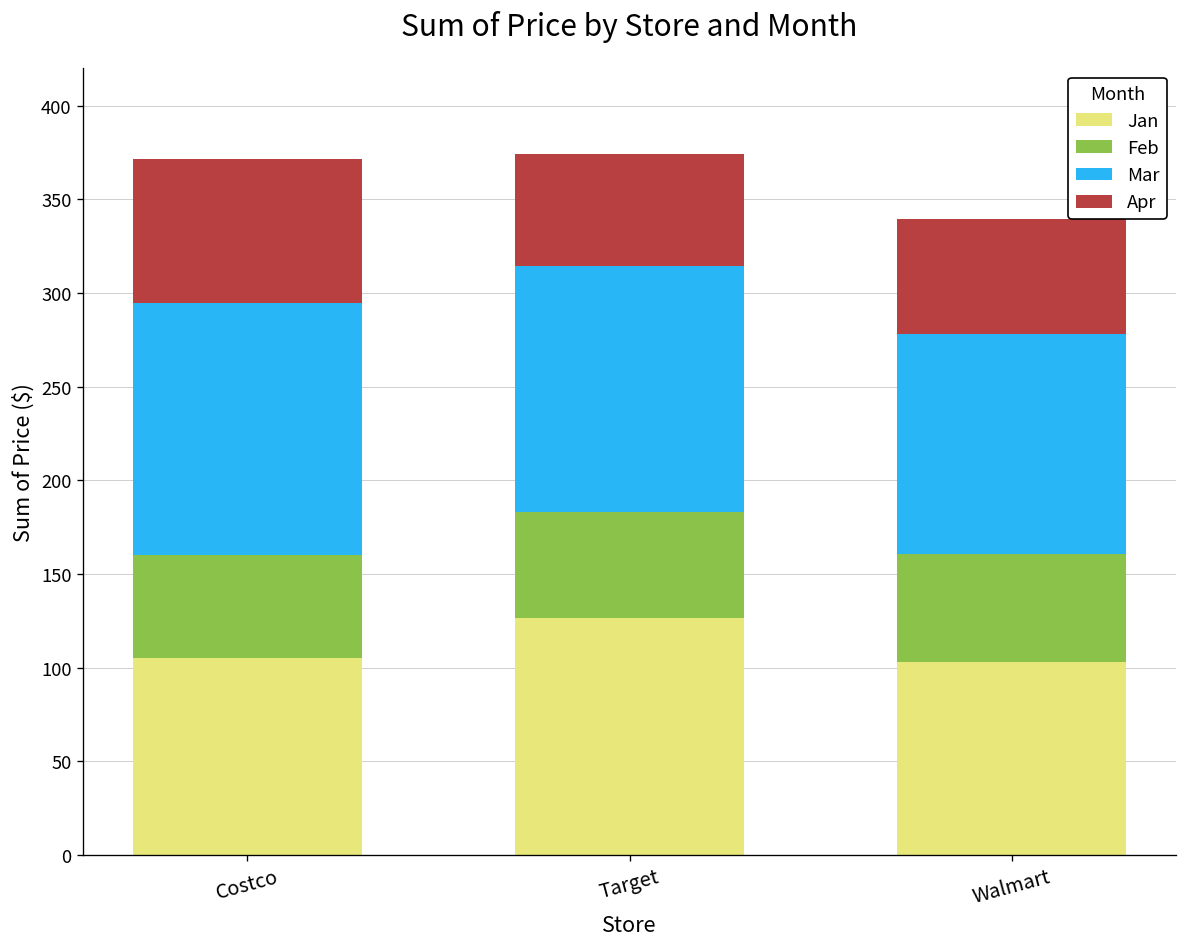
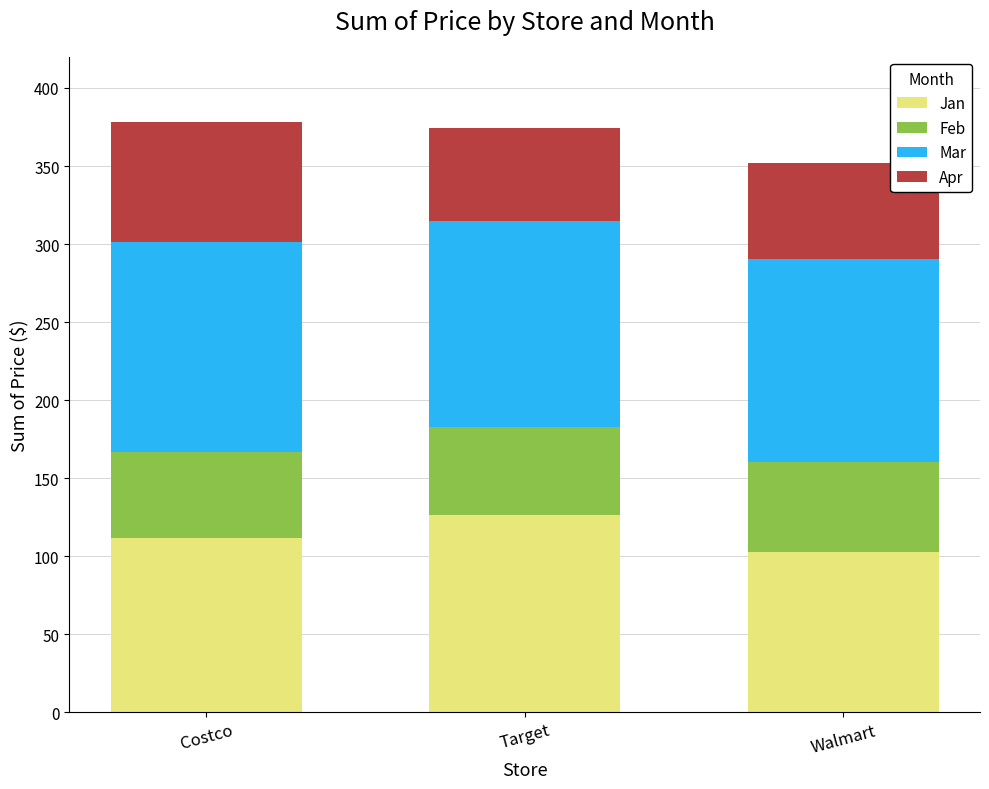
Jan, Costco: 105 -> 112
Mar, Walmart: 118 -> 130
